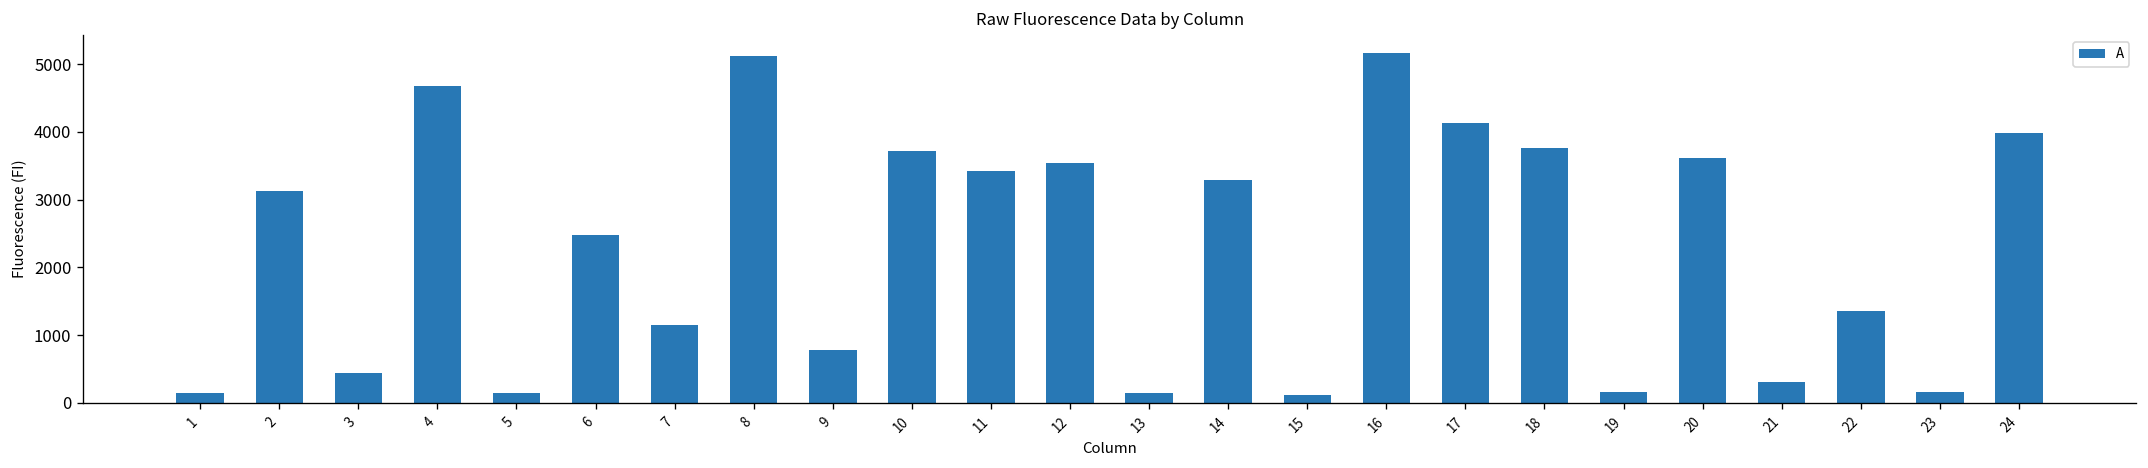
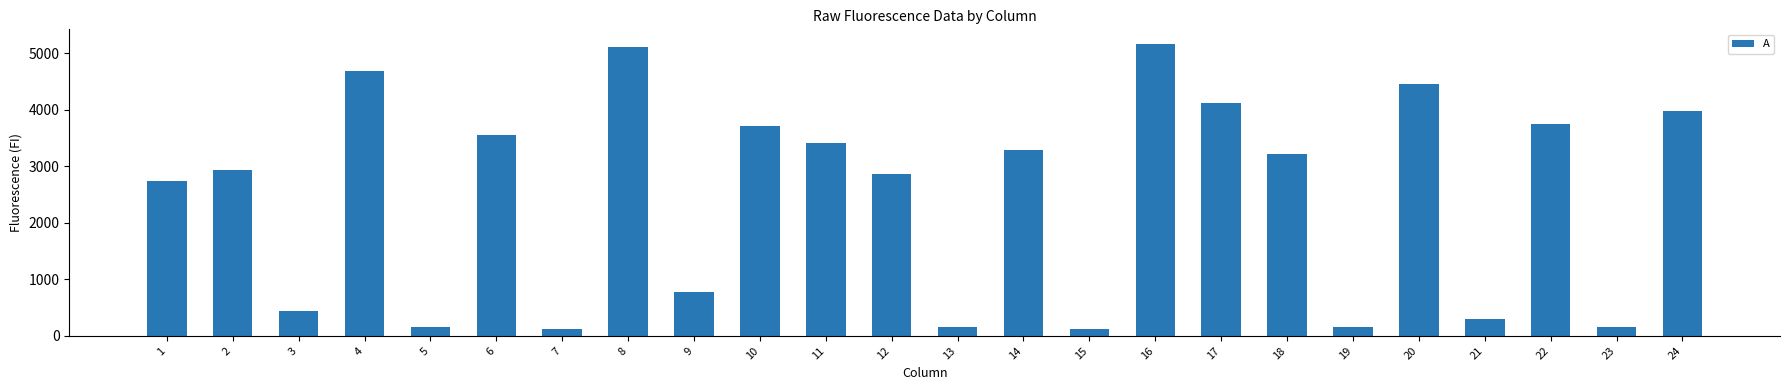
1: 100 -> 2700
2: 3100 -> 2900
6: 2500 -> 3600
7: 1100 -> 100
12: 3500 -> 2900
18: 3800 -> 3200
20: 3600 -> 4500
22: 1400 -> 3700
